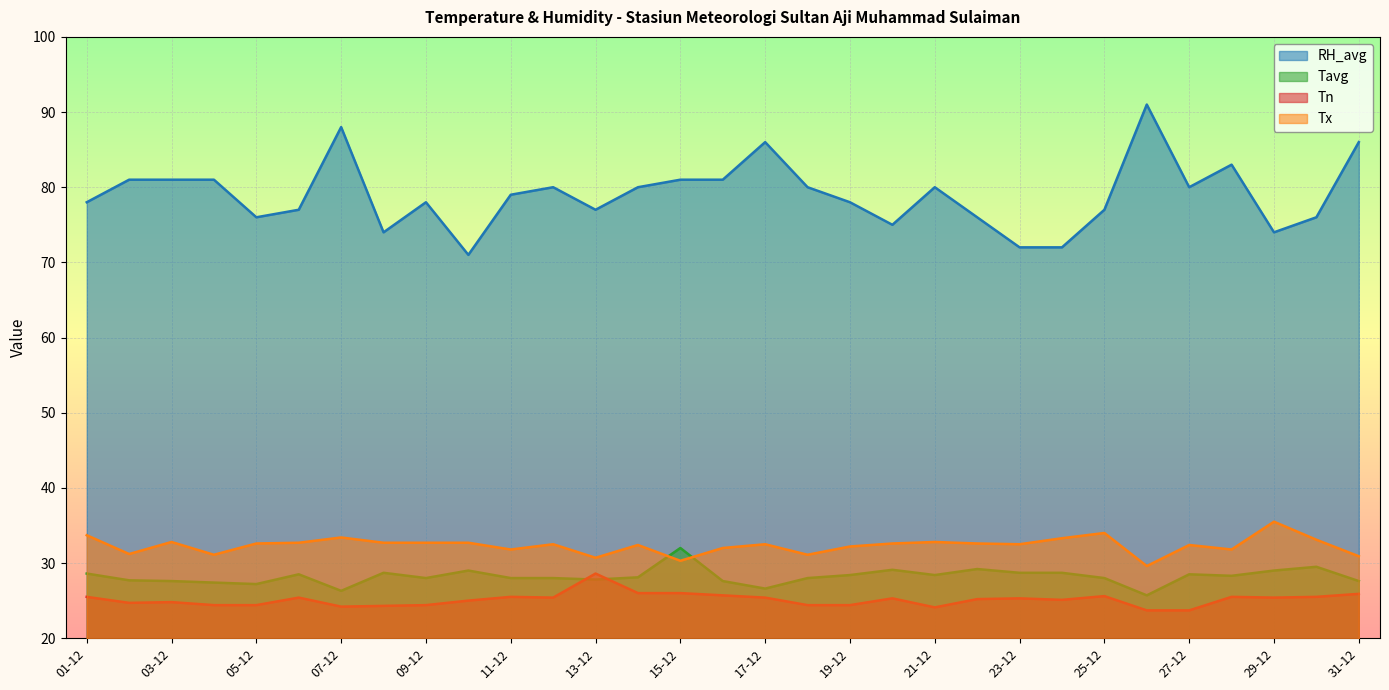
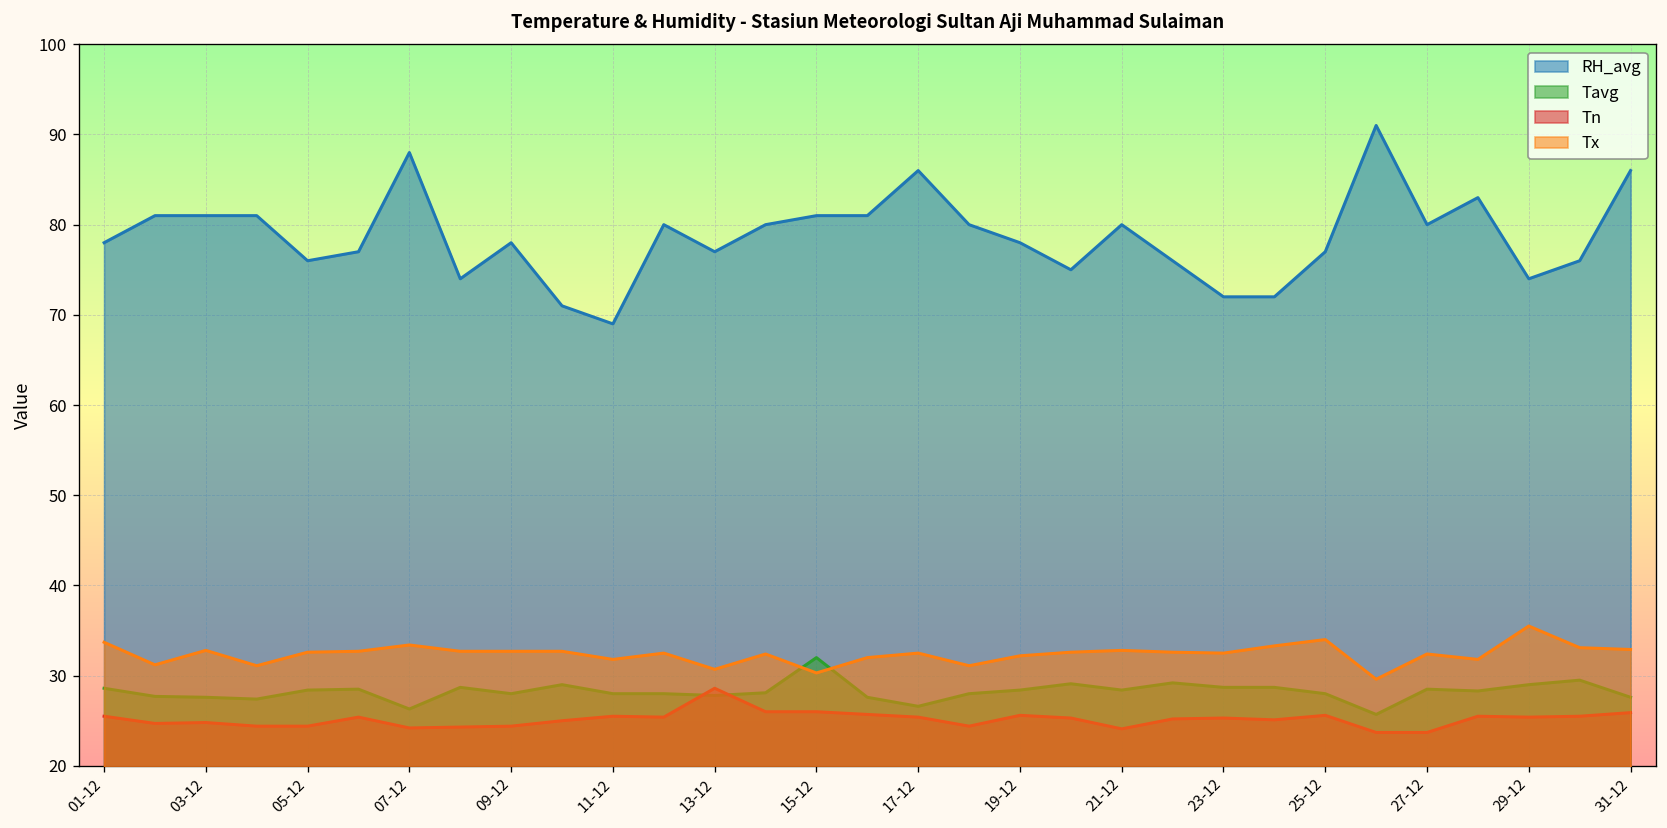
Tavg, 05-12: 27 -> 28
RH_avg, 11-12: 79 -> 69
Tn, 19-12: 24 -> 26
Tx, 31-12: 31 -> 33
